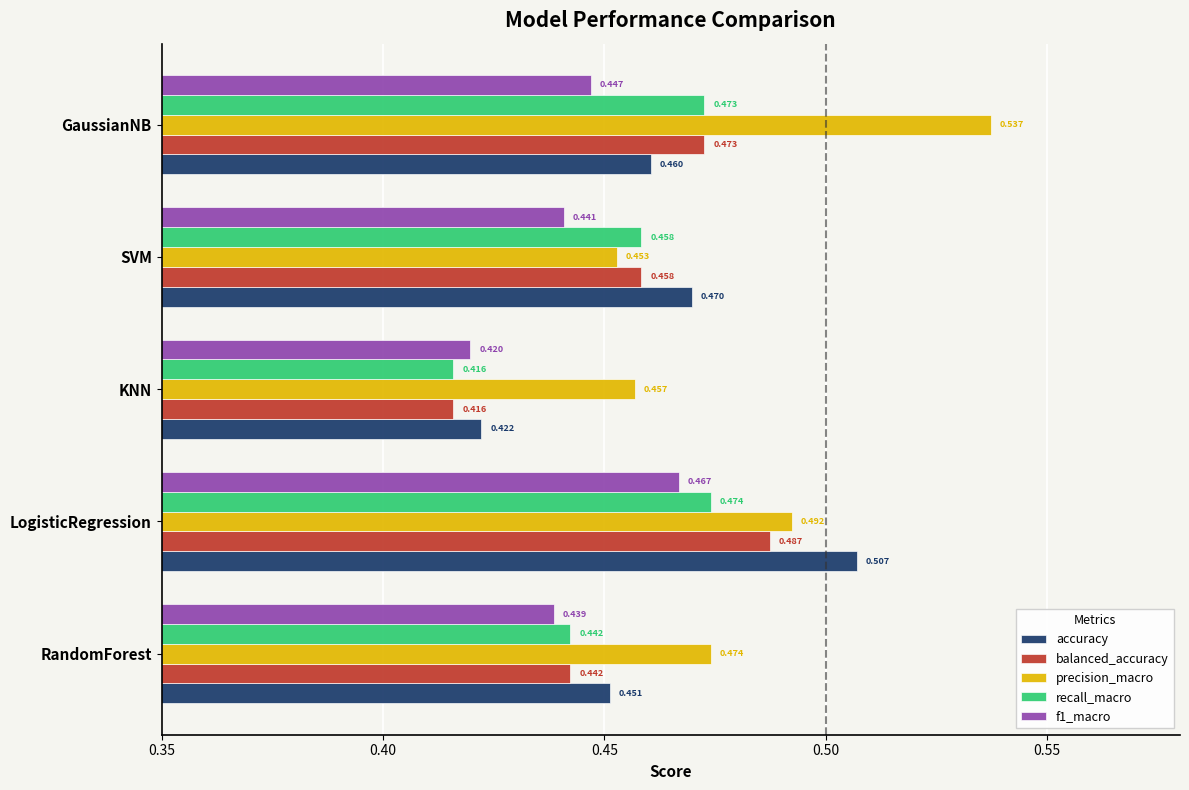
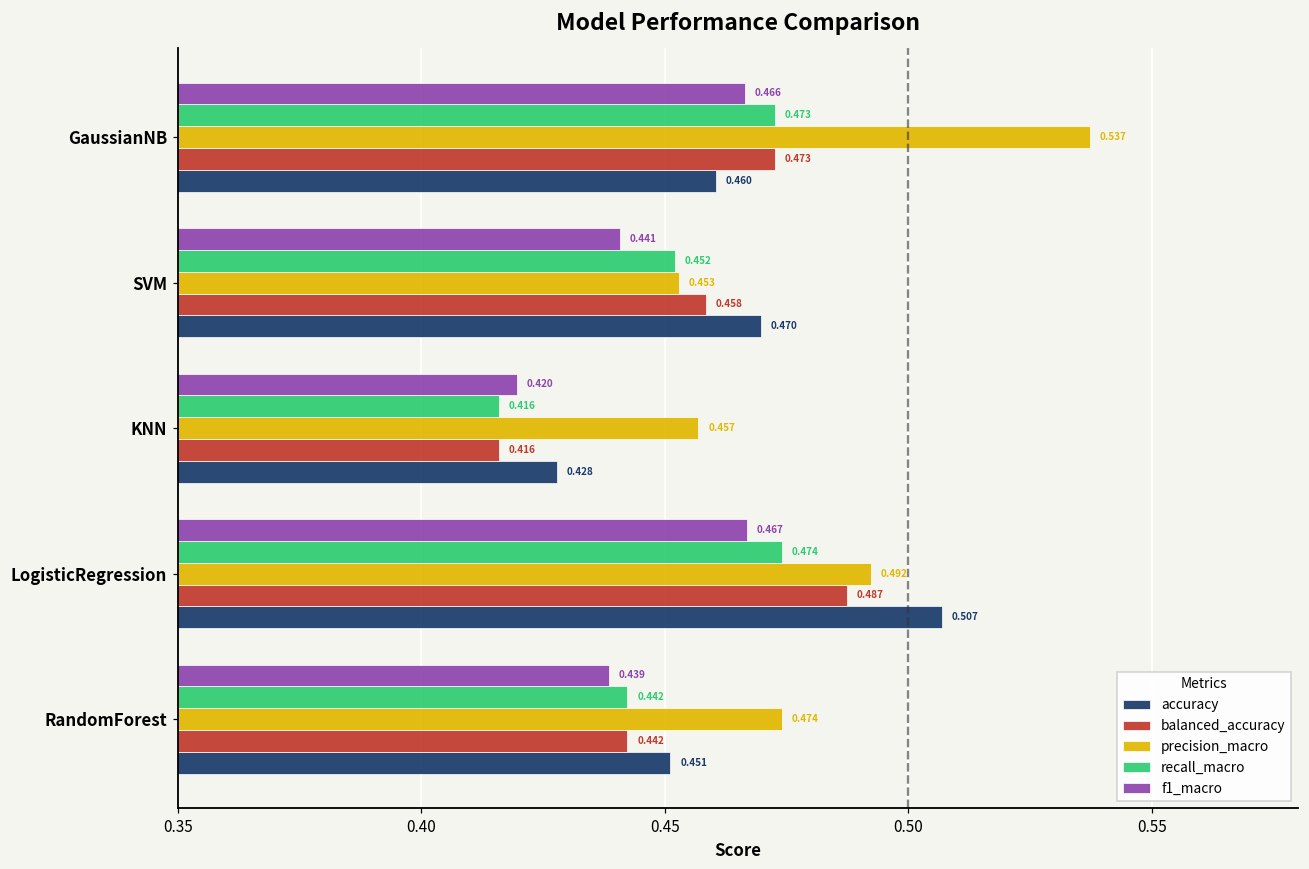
f1_macro, GaussianNB: 0.447 -> 0.466
recall_macro, SVM: 0.458 -> 0.452
accuracy, KNN: 0.422 -> 0.428
